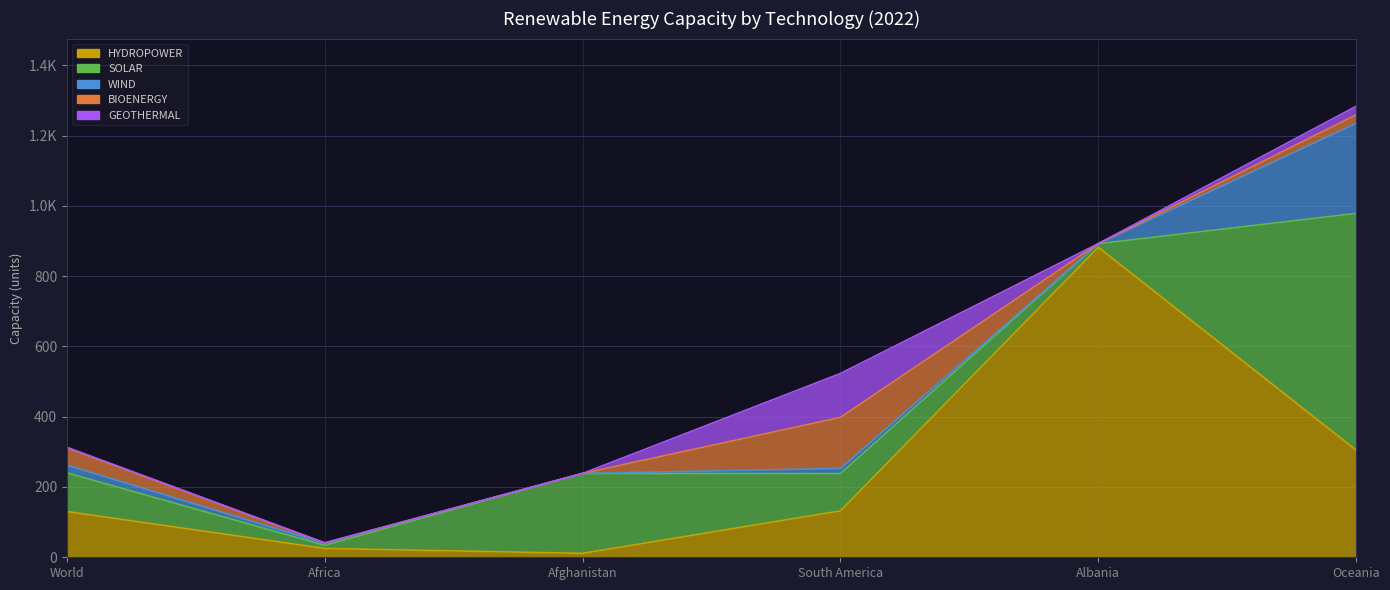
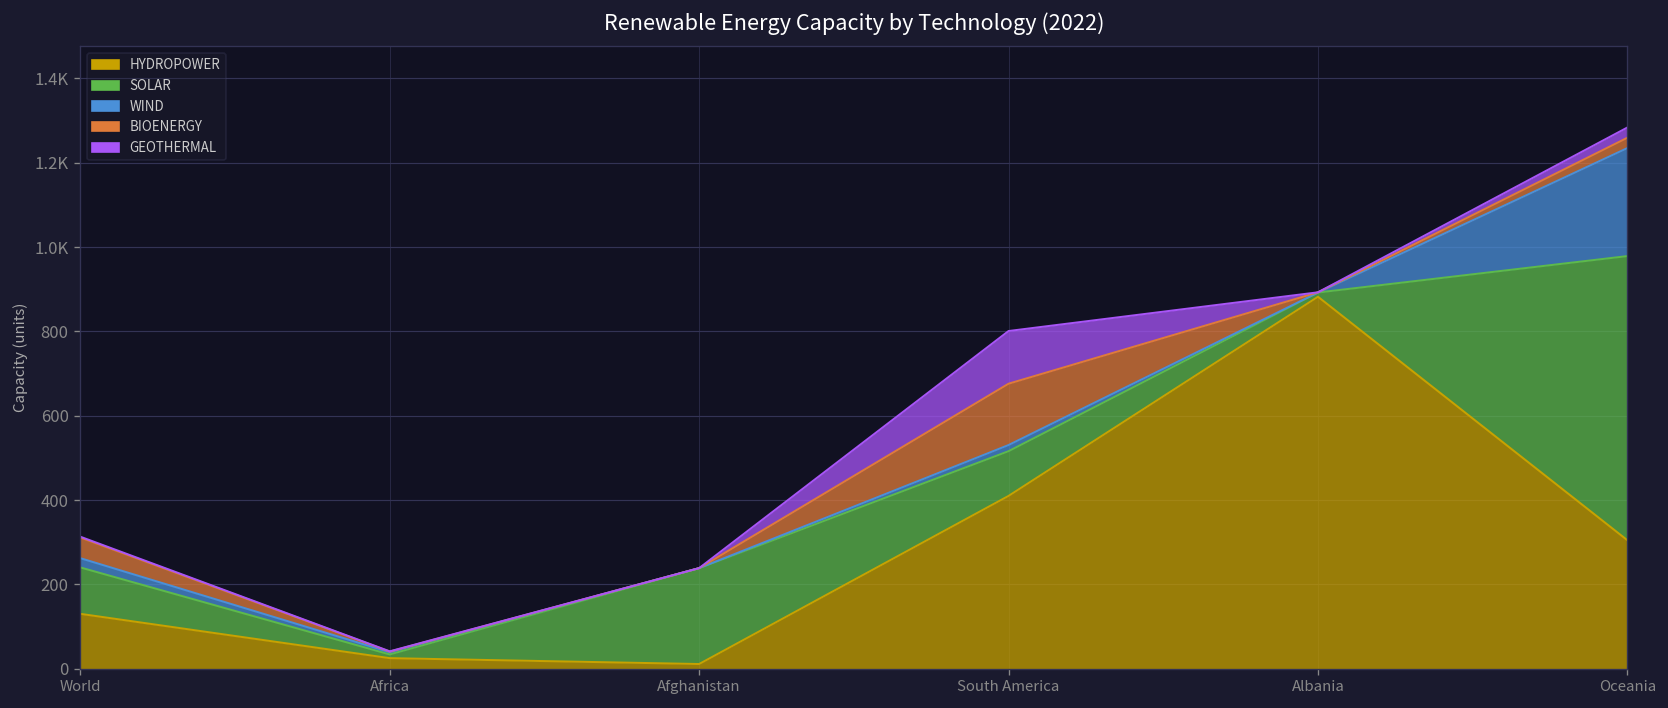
HYDROPOWER, South America: 130 -> 410
